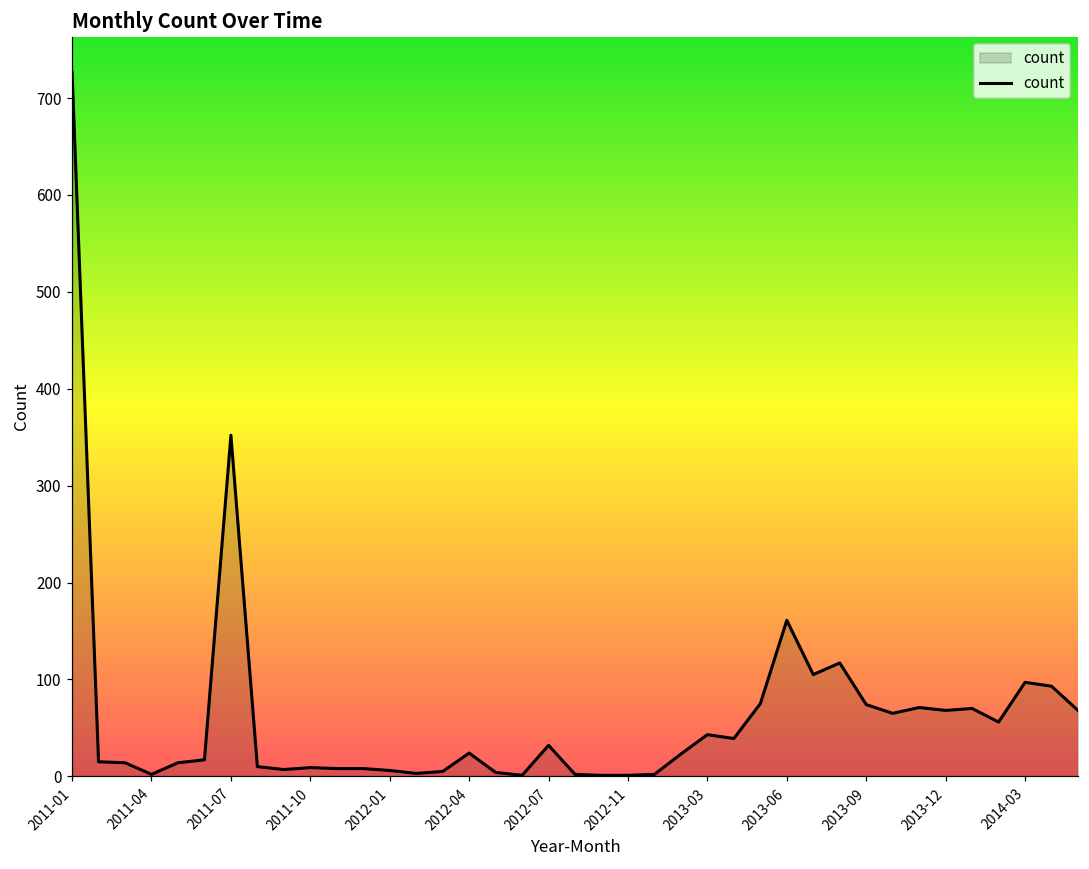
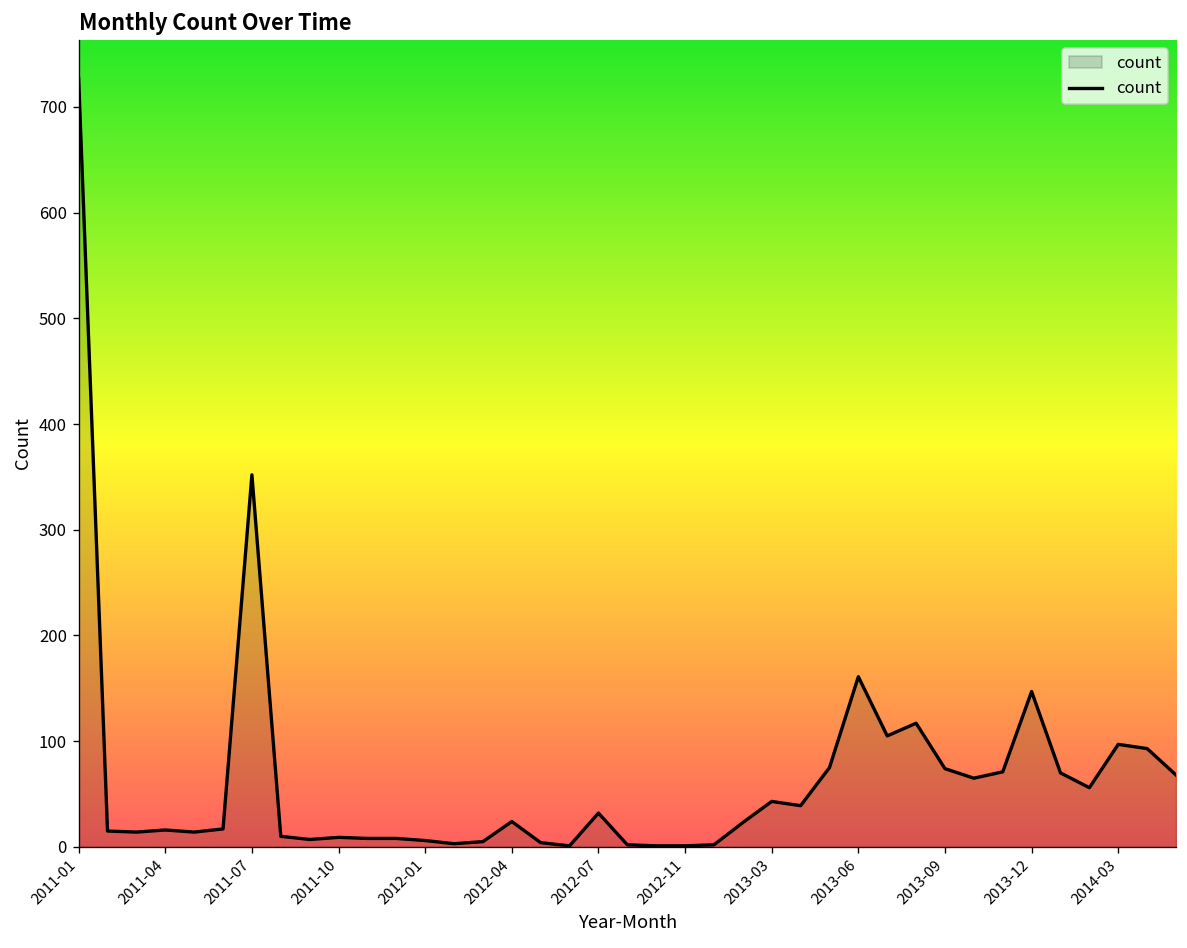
2011-04: 0 -> 20
2013-12: 70 -> 150
